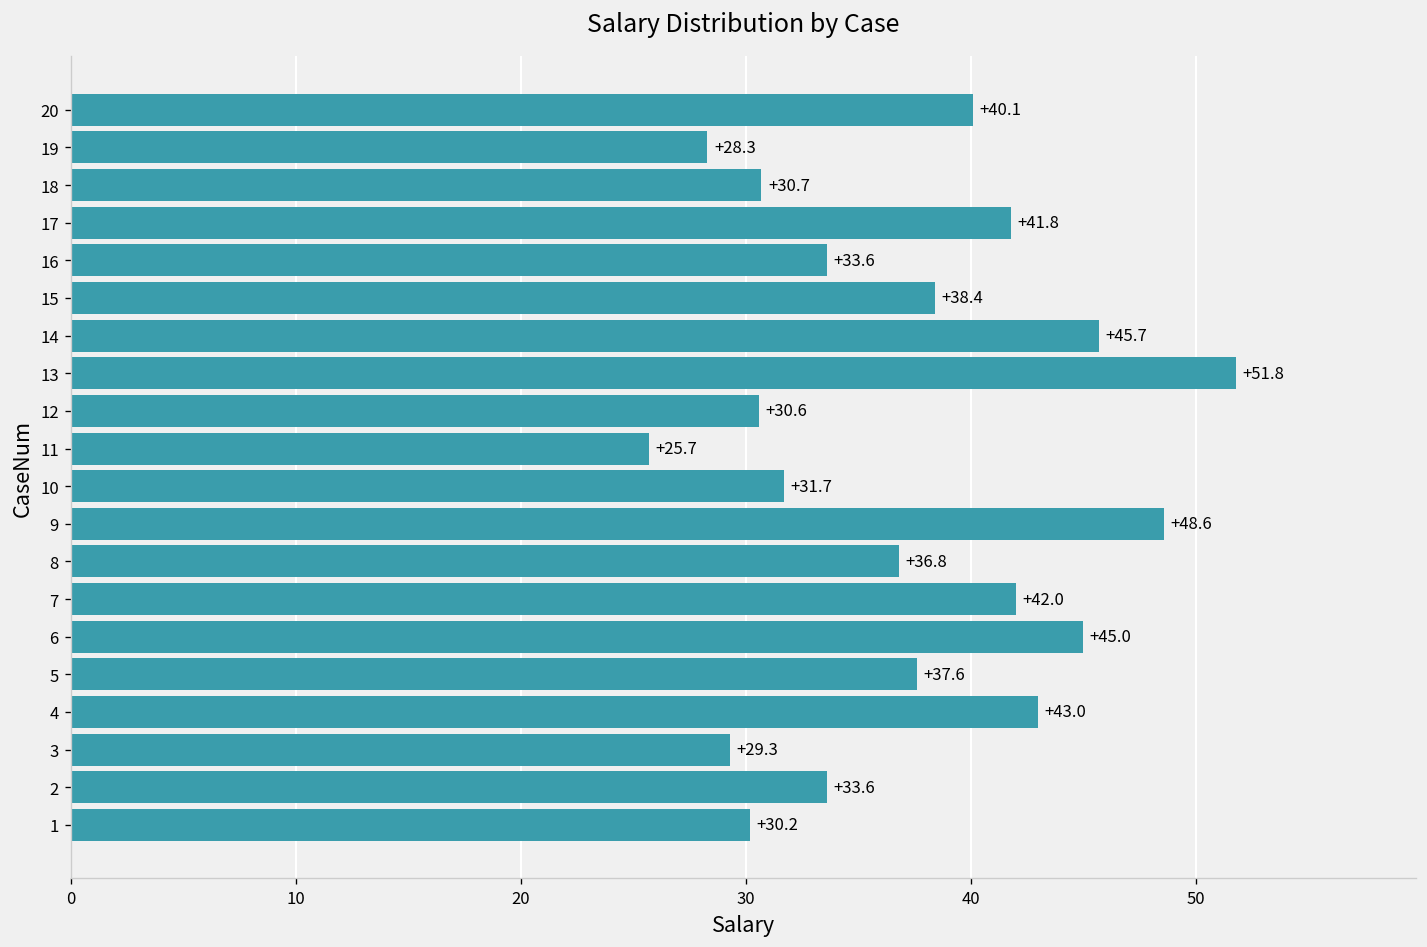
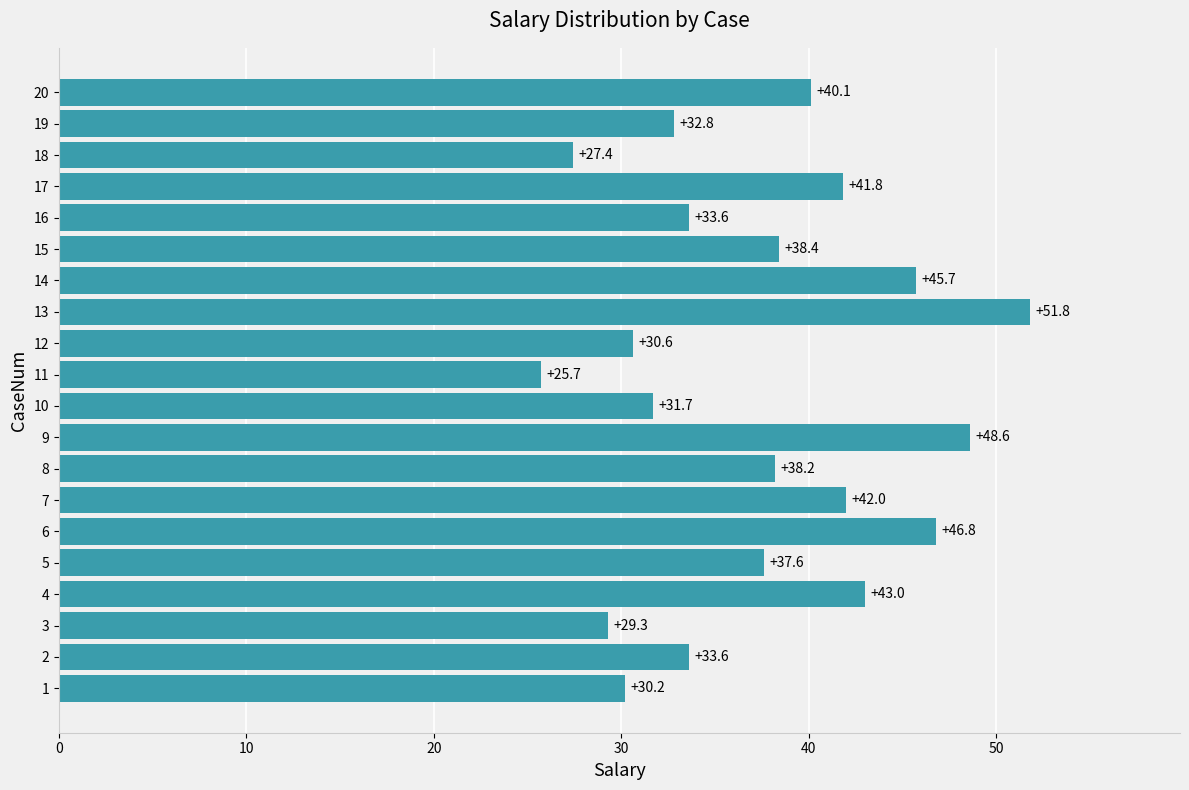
19: +28.3 -> +32.8
18: +30.7 -> +27.4
8: +36.8 -> +38.2
6: +45.0 -> +46.8
